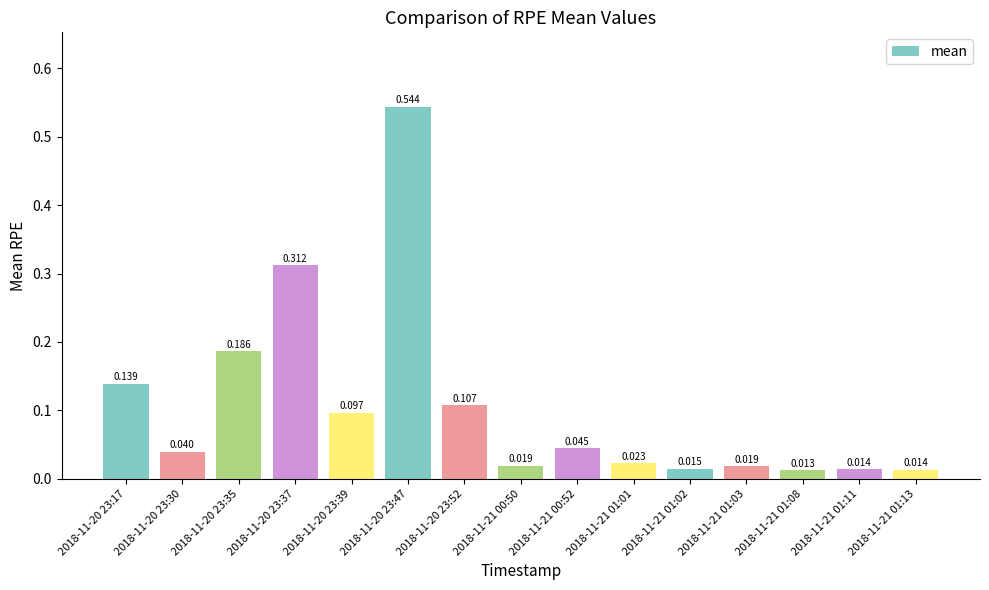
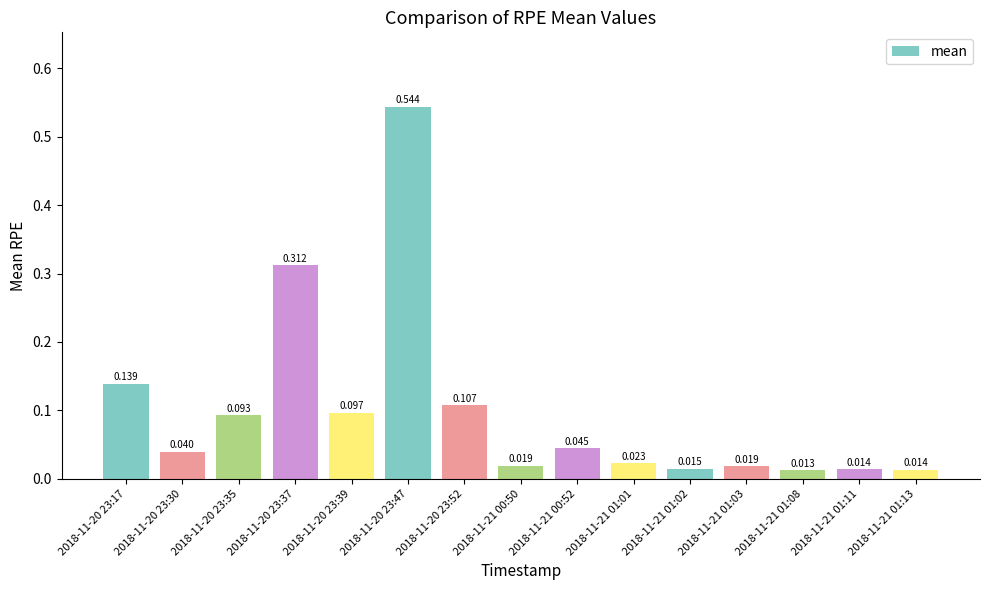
2018-11-20 23:35: 0.186 -> 0.093
